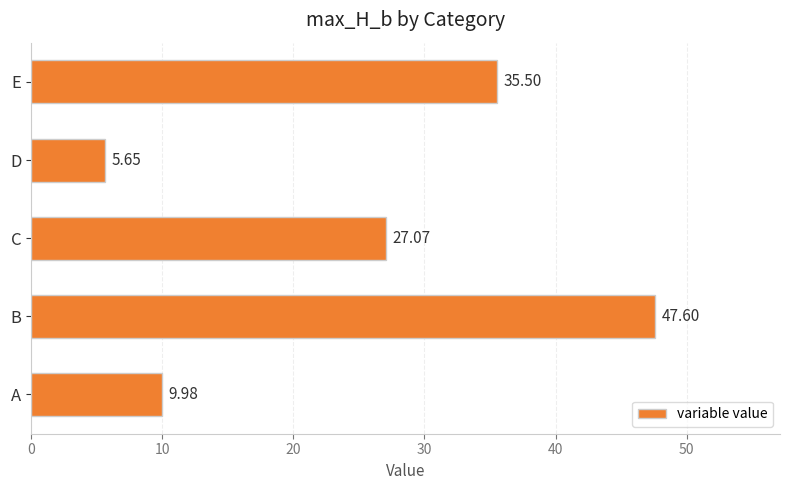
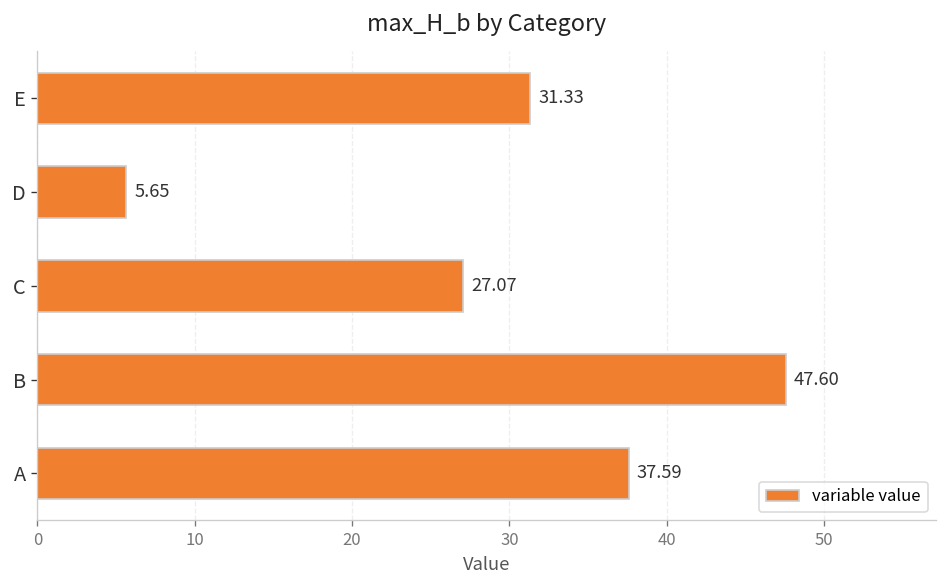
E: 35.50 -> 31.33
A: 9.98 -> 37.59
